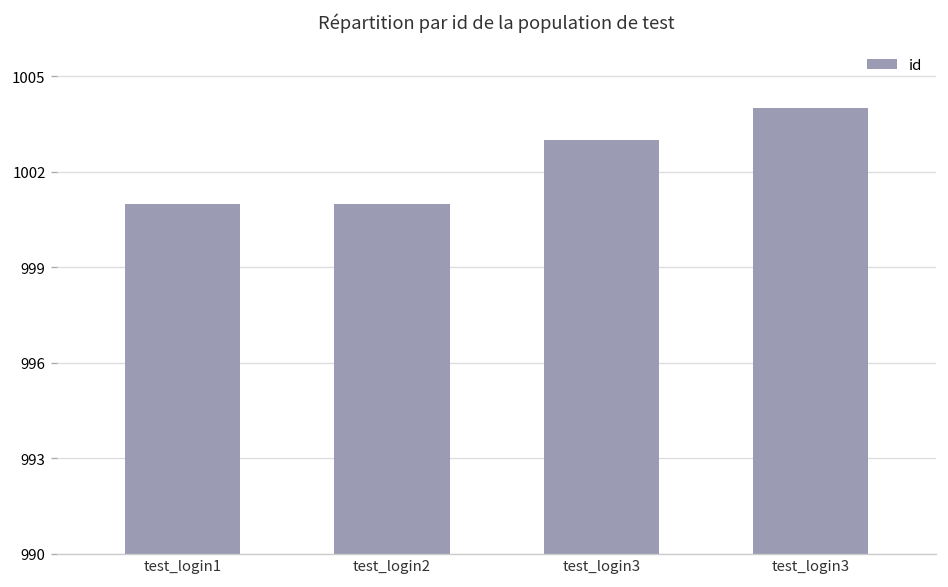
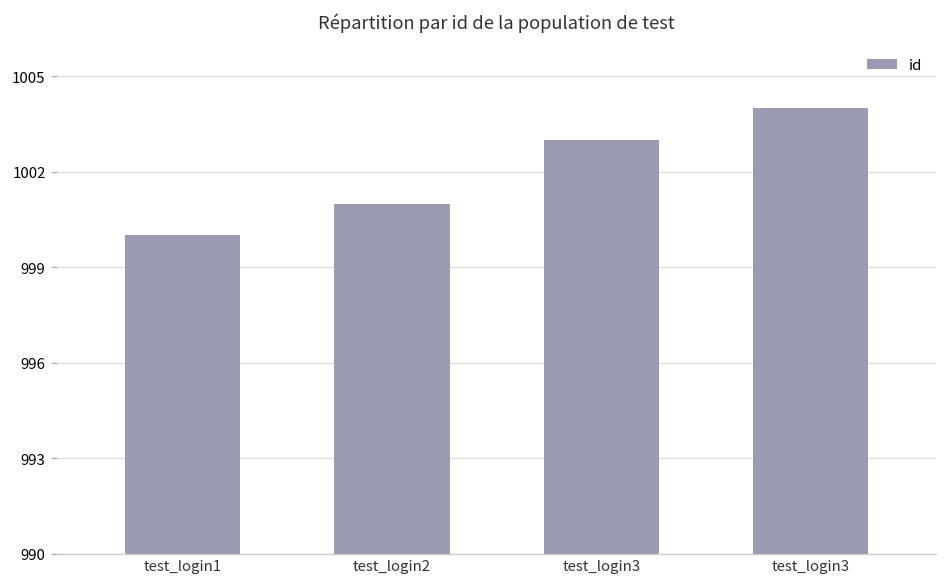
test_login1: 1001 -> 1000
